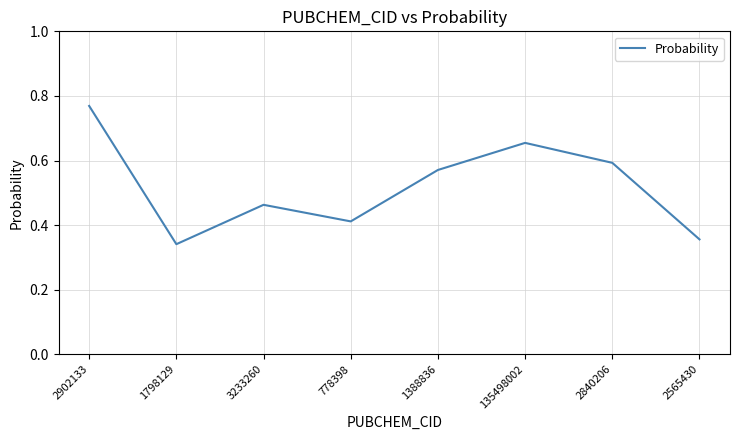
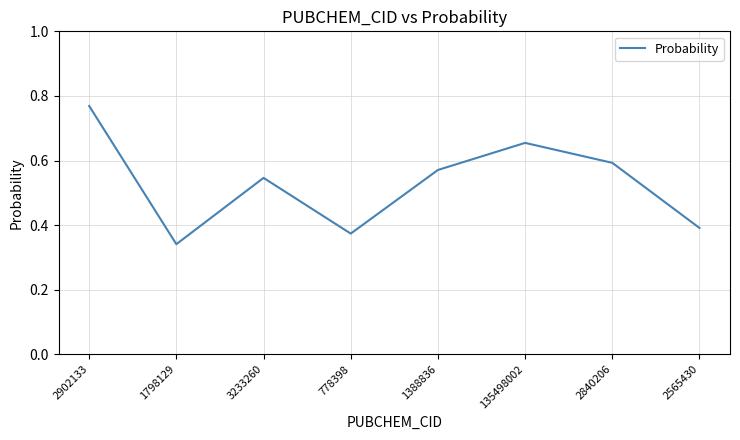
3233260: 0.46 -> 0.55
778398: 0.41 -> 0.37
2565430: 0.36 -> 0.39
